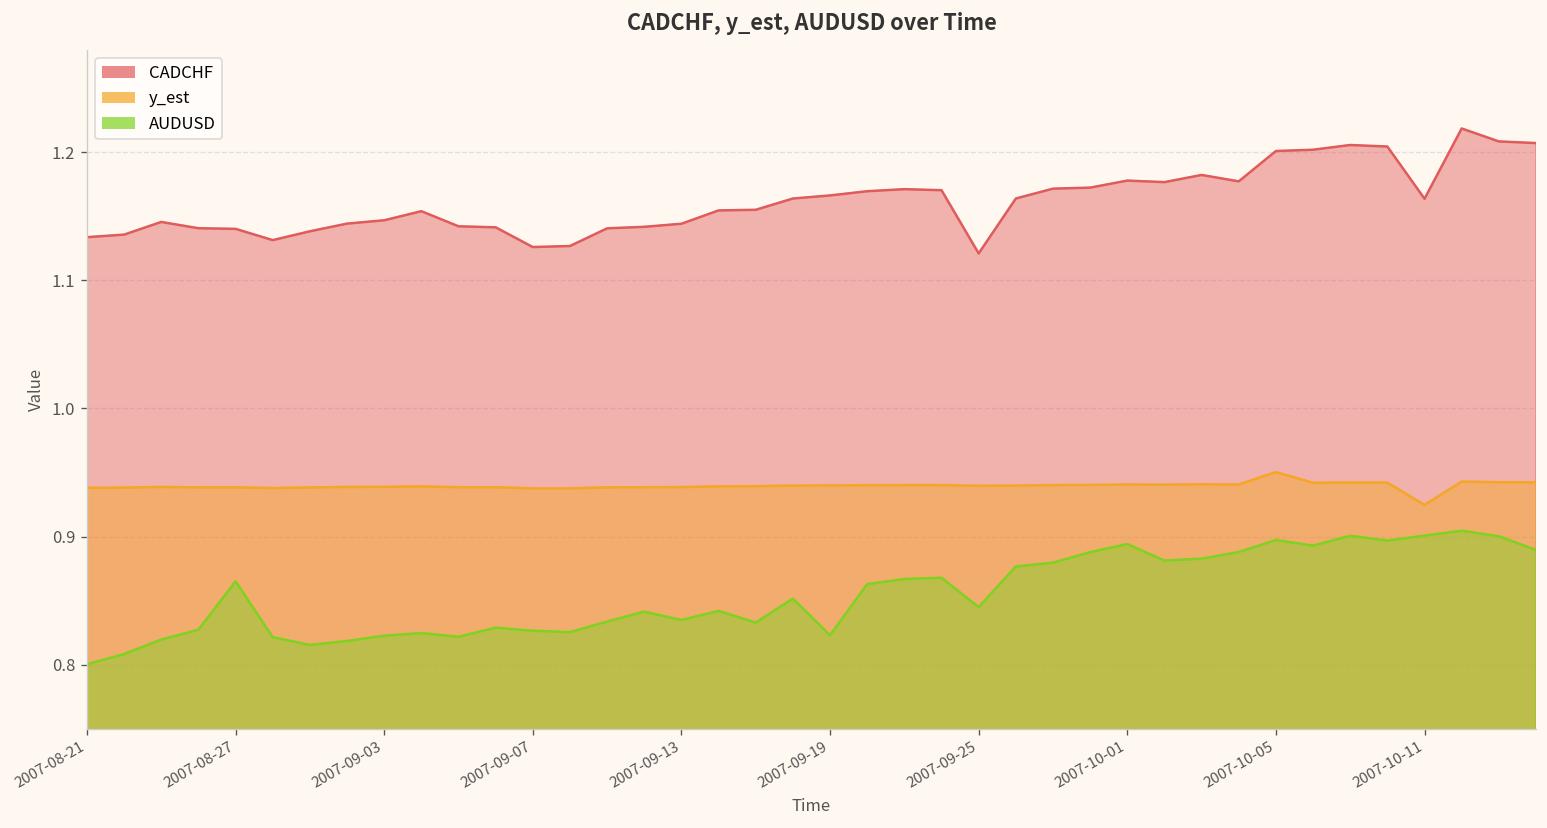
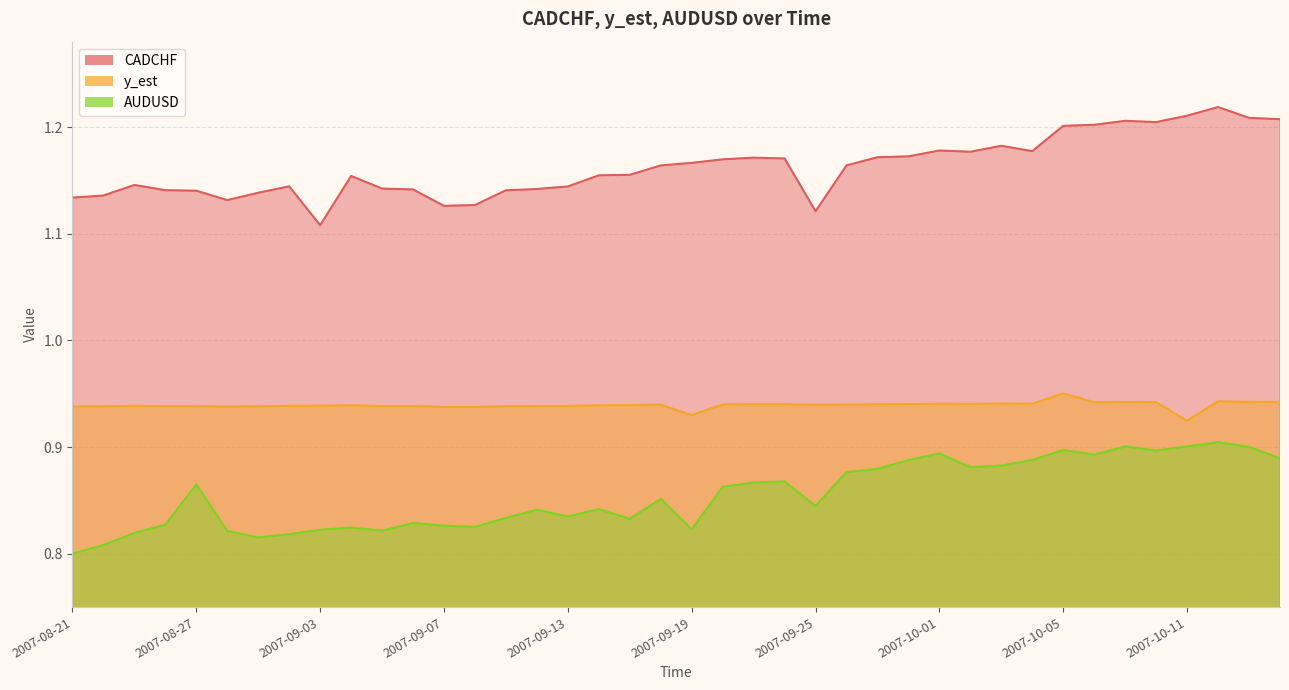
CADCHF, 2007-09-03: 1.147 -> 1.108
y_est, 2007-09-19: 0.940 -> 0.930
CADCHF, 2007-10-11: 1.164 -> 1.211
